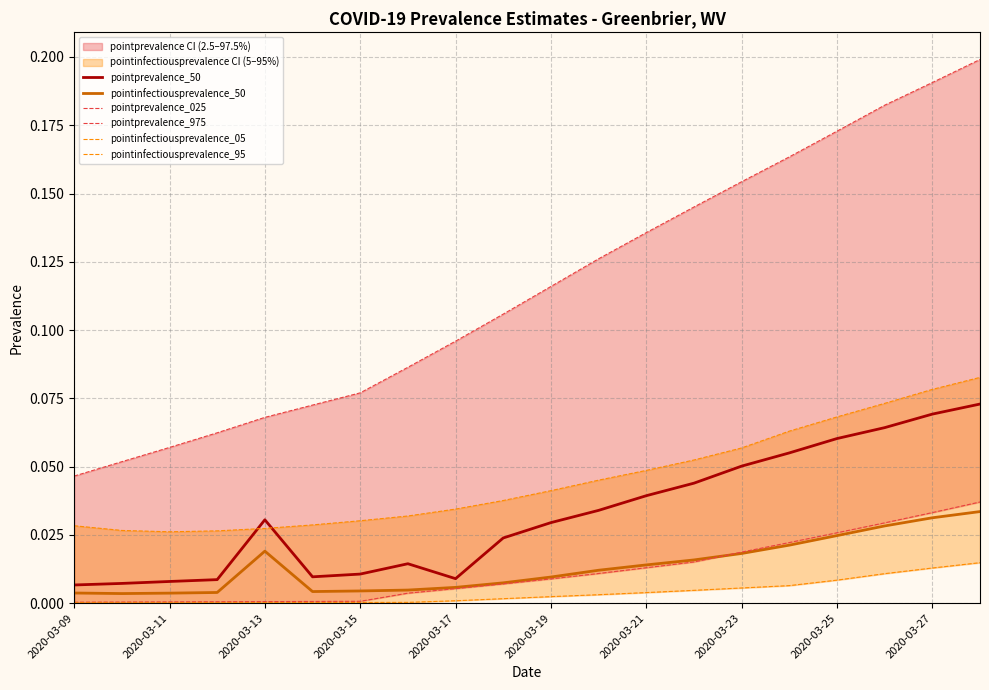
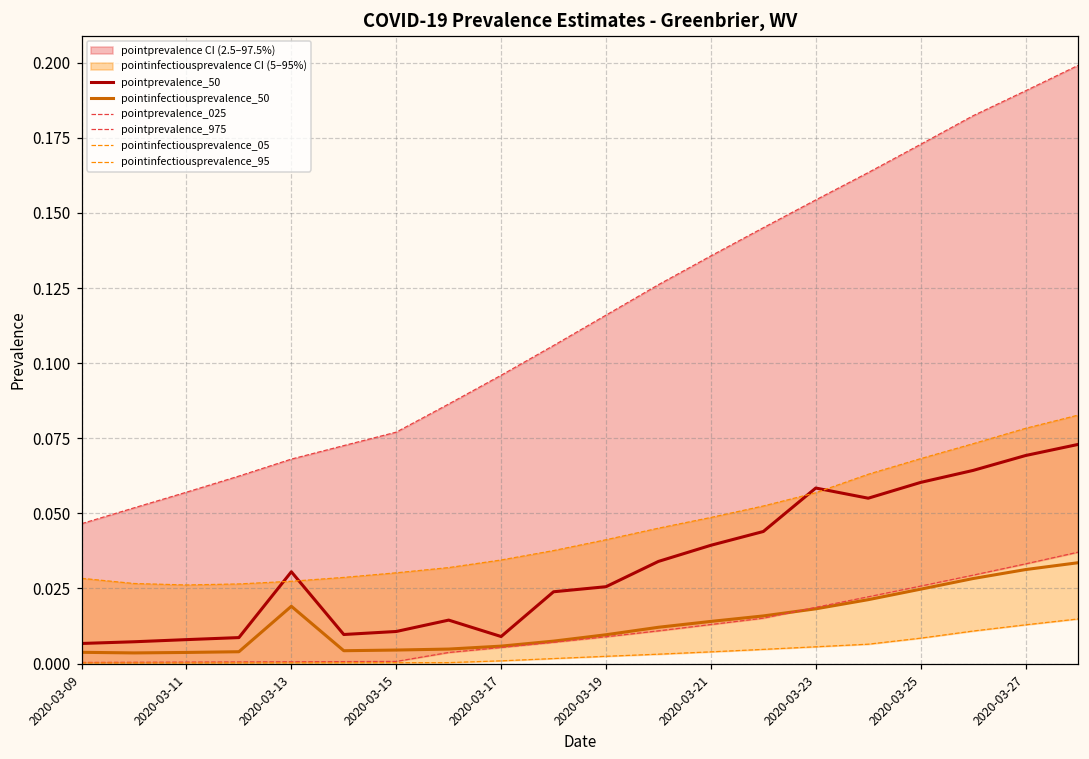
pointprevalence_50, 2020-03-19: 0.030 -> 0.026
pointprevalence_50, 2020-03-23: 0.050 -> 0.058
